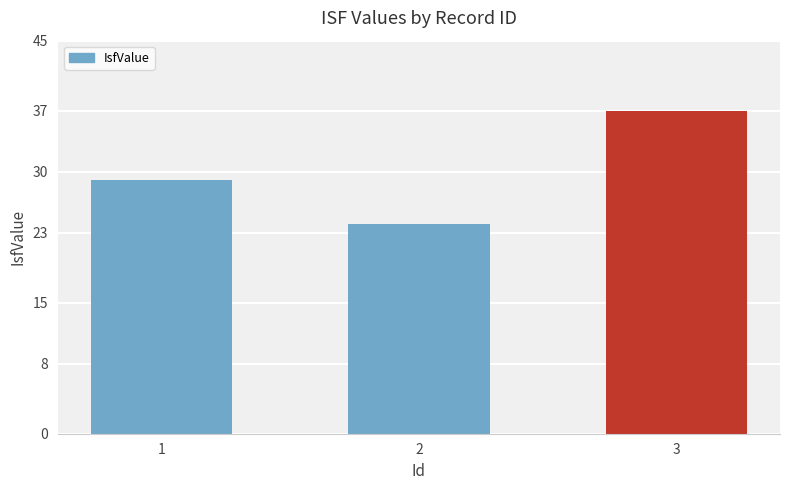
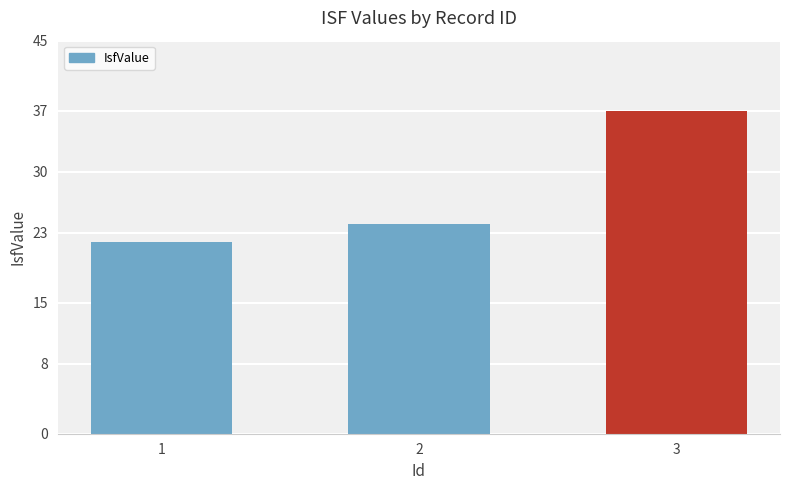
1: 29 -> 22
